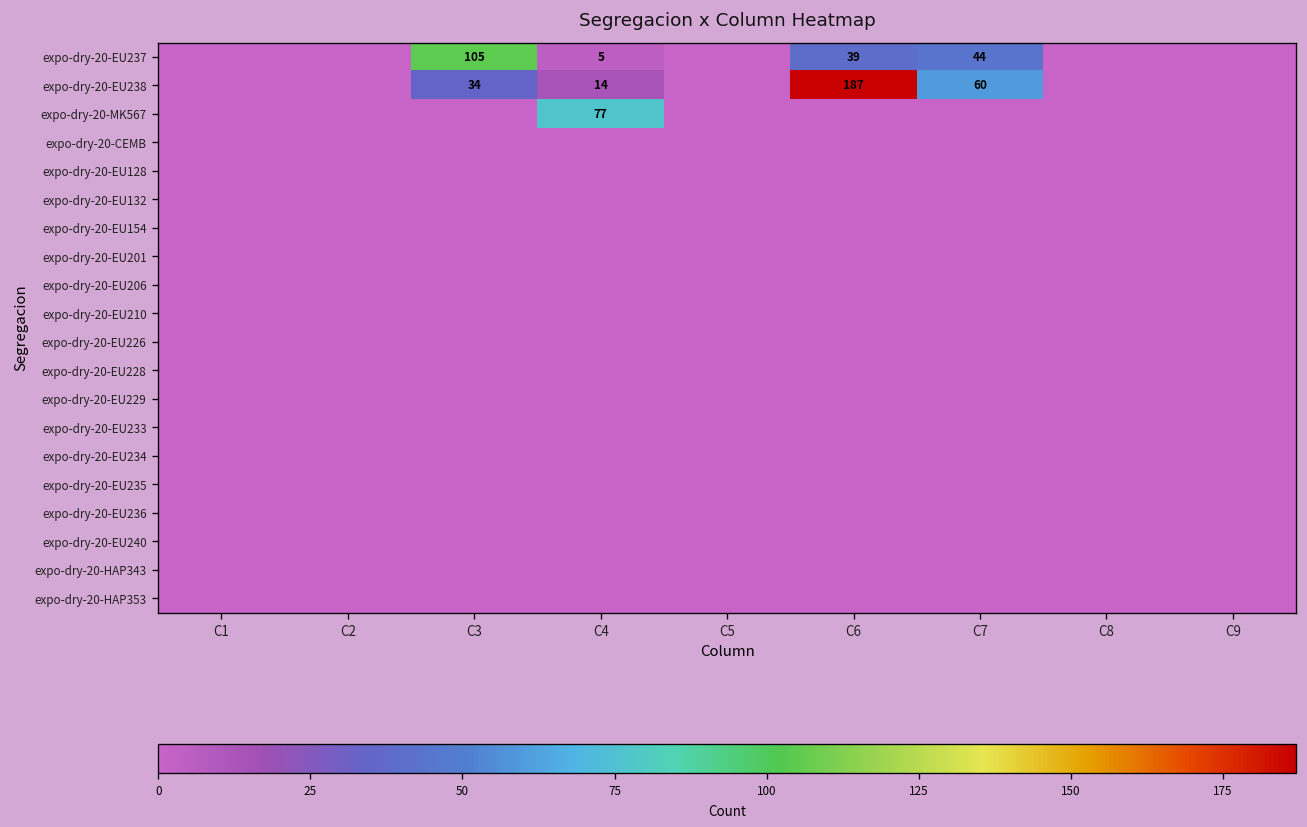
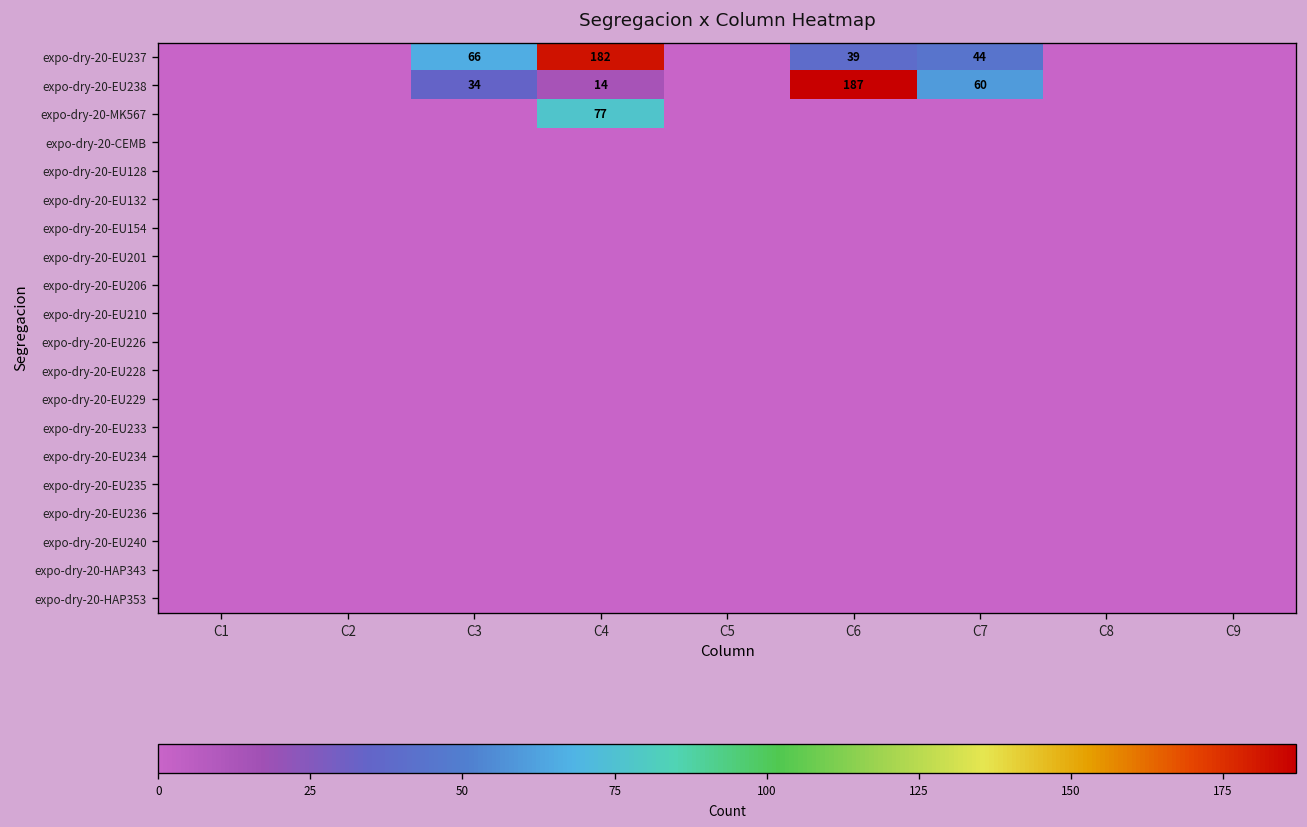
expo-dry-20-EU237, C3: 105 -> 66
expo-dry-20-EU237, C4: 5 -> 182
